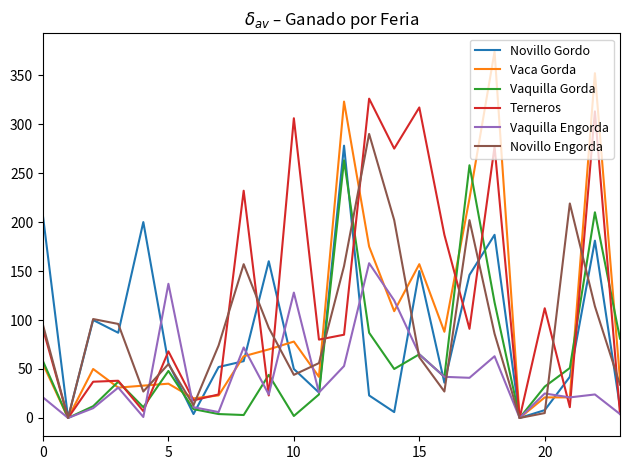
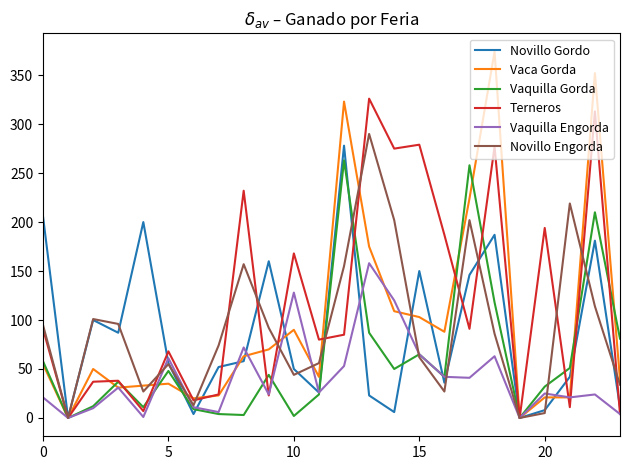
Vaquilla Engorda, 5: 140 -> 60
Vaca Gorda, 10: 80 -> 90
Terneros, 10: 310 -> 170
Vaca Gorda, 15: 160 -> 100
Terneros, 15: 320 -> 280
Terneros, 20: 110 -> 190
